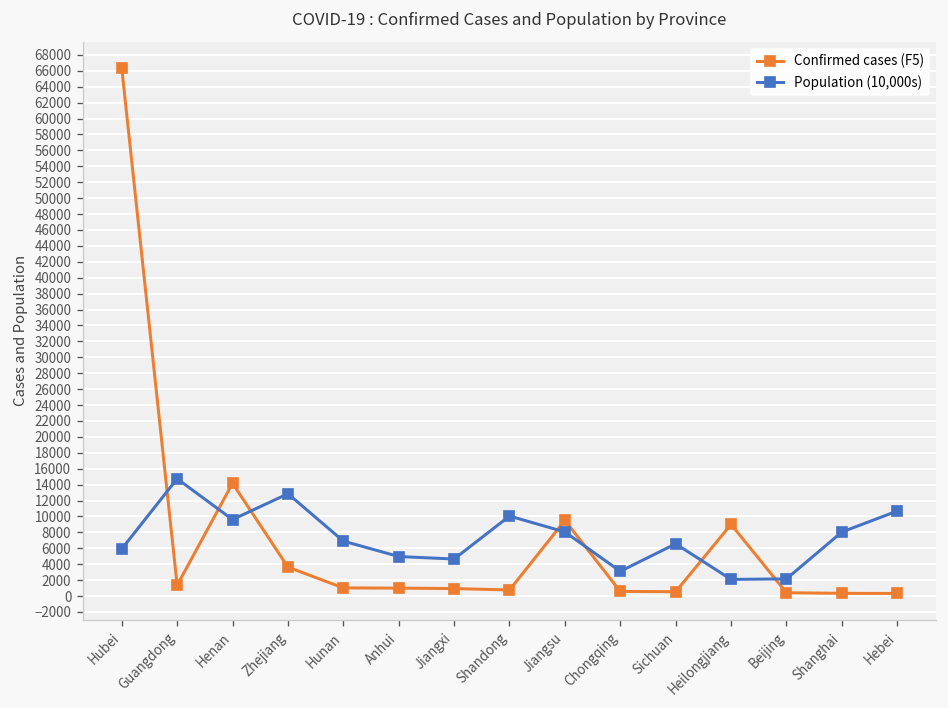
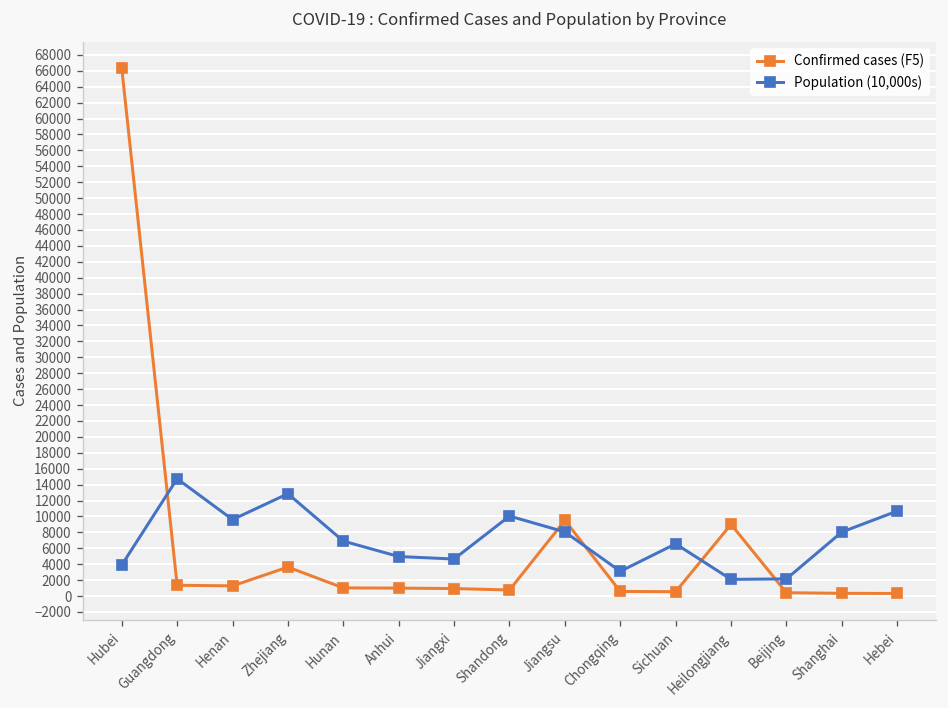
Population (10,000s), Hubei: 6000 -> 4000
Confirmed cases (F5), Henan: 14000 -> 1000
